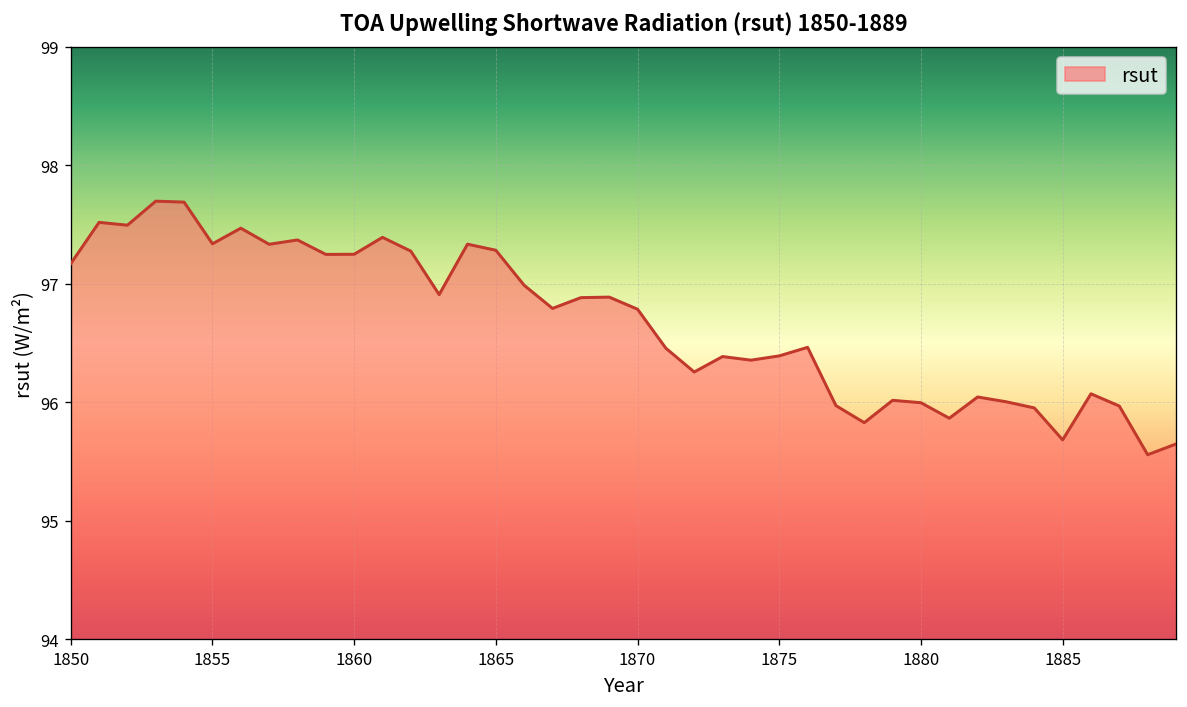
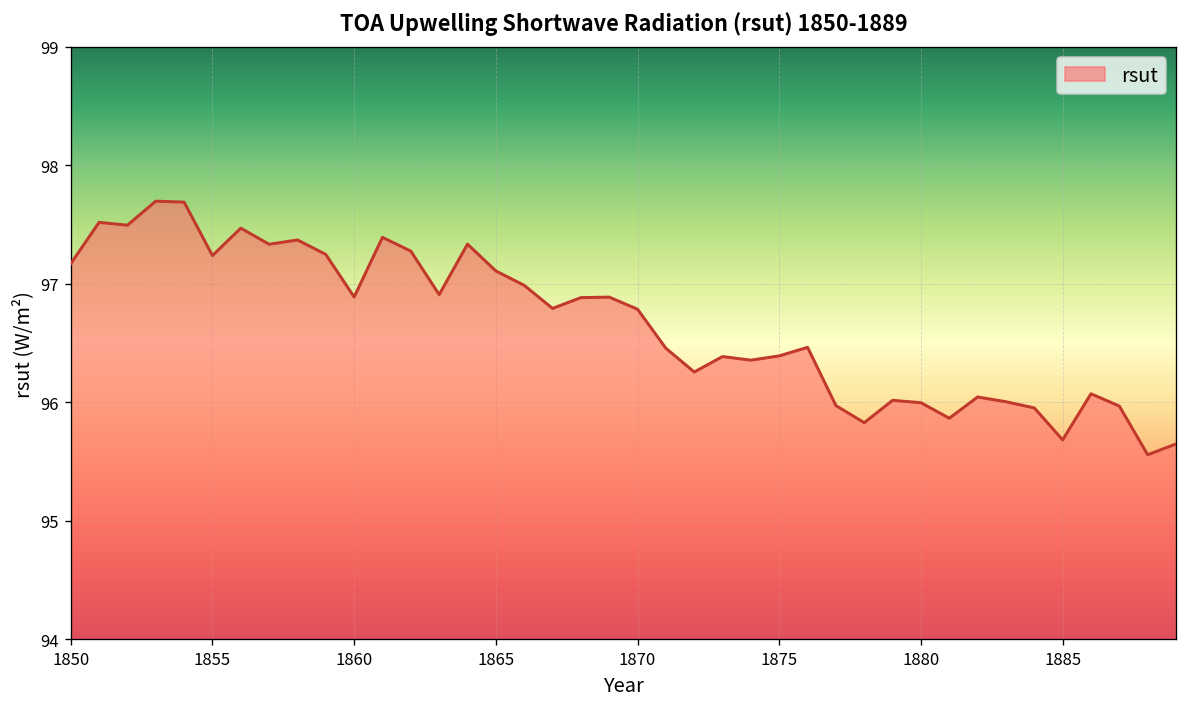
1855: 97.3 -> 97.2
1860: 97.2 -> 96.9
1865: 97.3 -> 97.1
